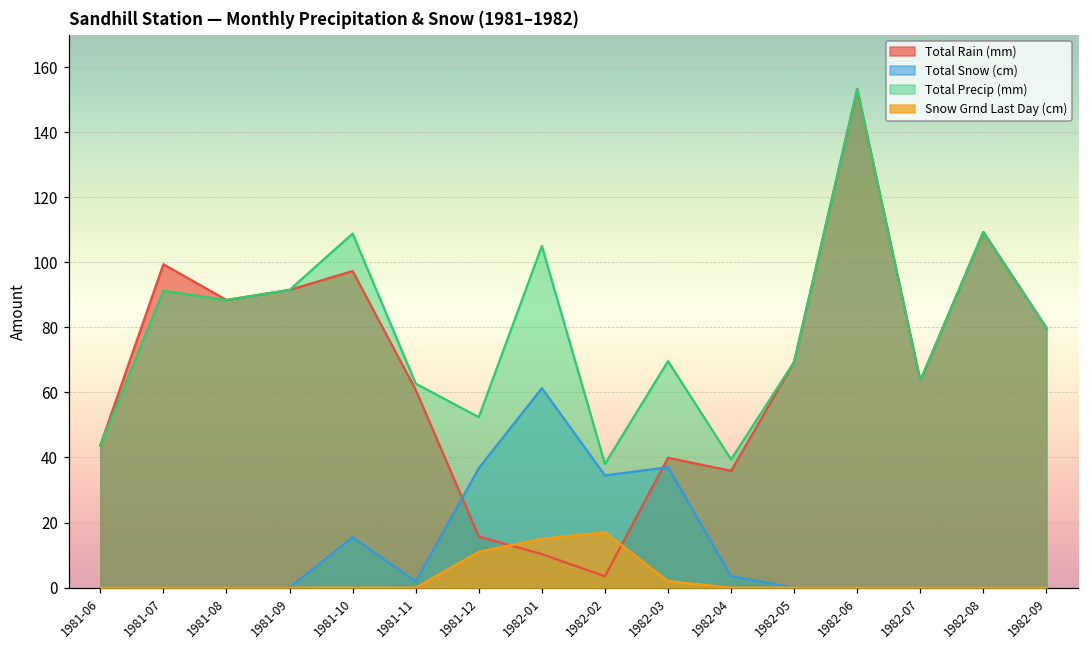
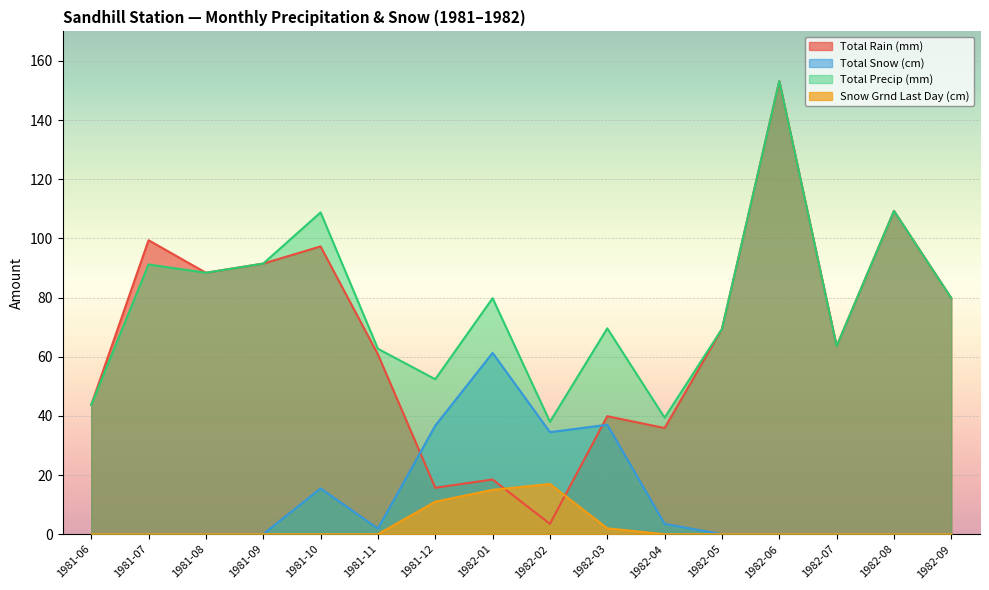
Total Rain (mm), 1982-01: 10 -> 19
Total Precip (mm), 1982-01: 105 -> 80
